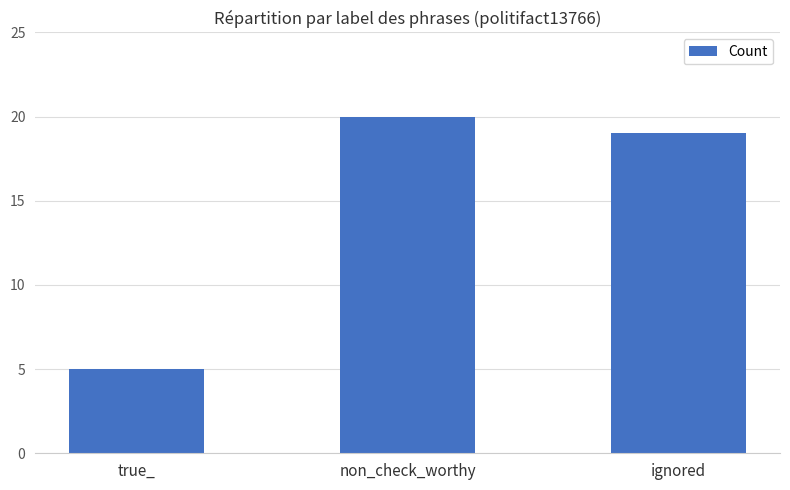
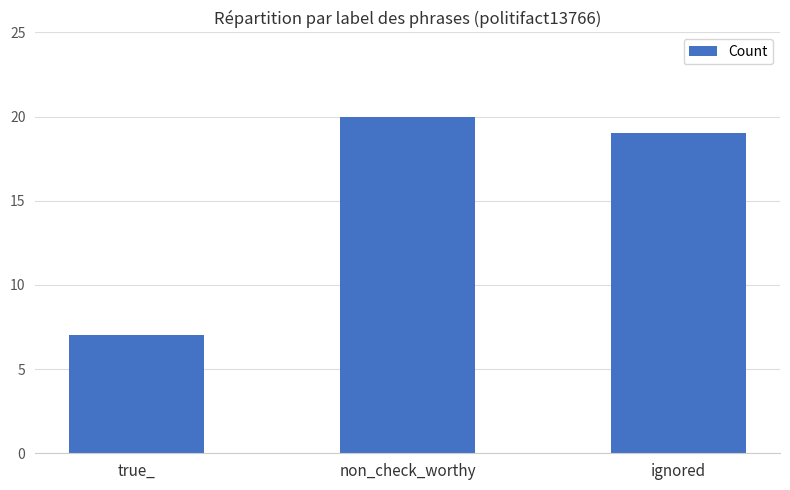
true_: 5 -> 7
